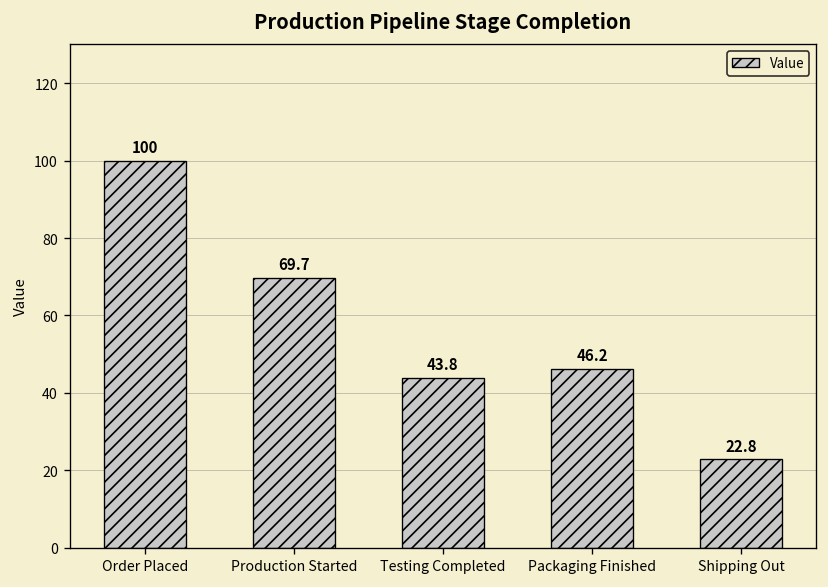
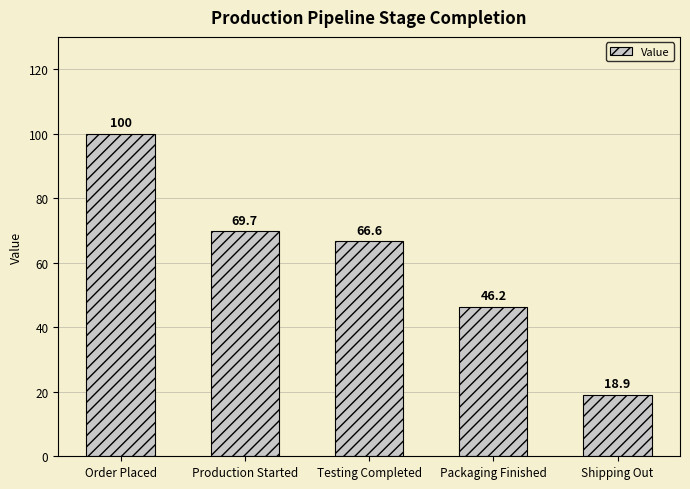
Testing Completed: 43.8 -> 66.6
Shipping Out: 22.8 -> 18.9
